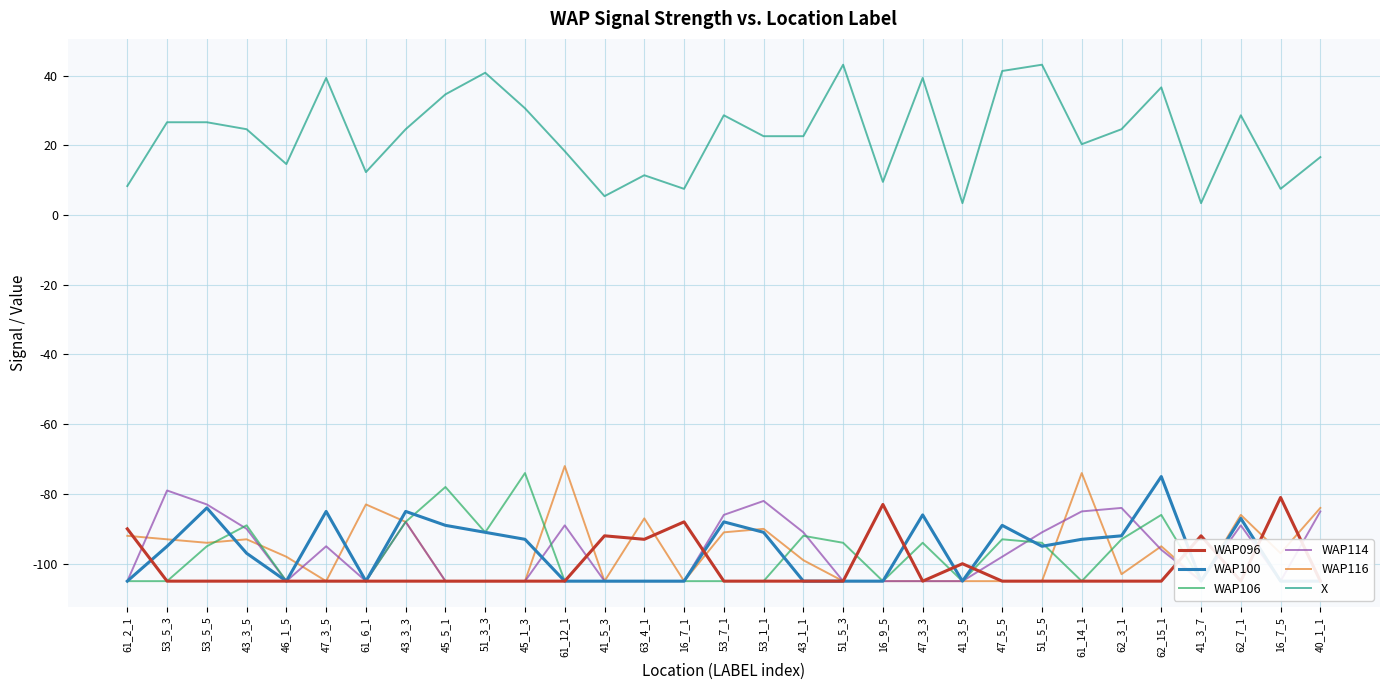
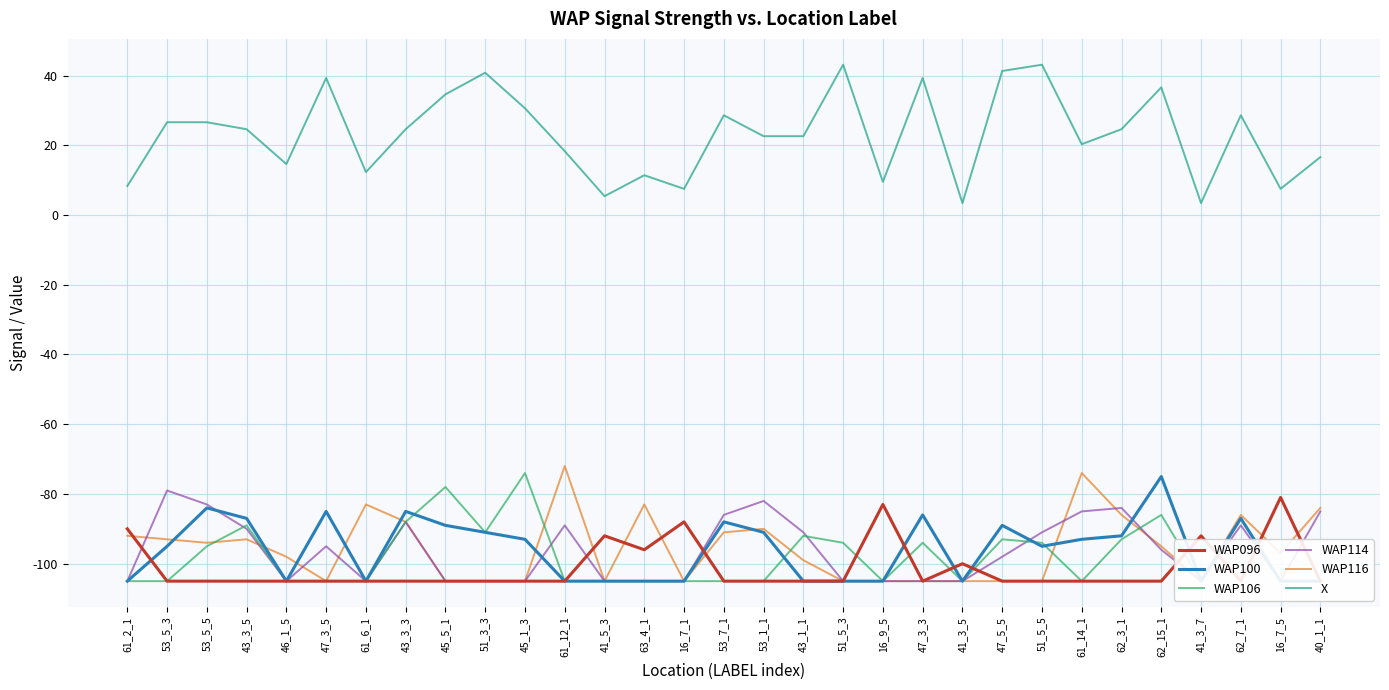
WAP100, 43_3_5: -97 -> -87
WAP096, 63_4_1: -93 -> -96
WAP116, 63_4_1: -87 -> -83
WAP116, 62_3_1: -103 -> -86
